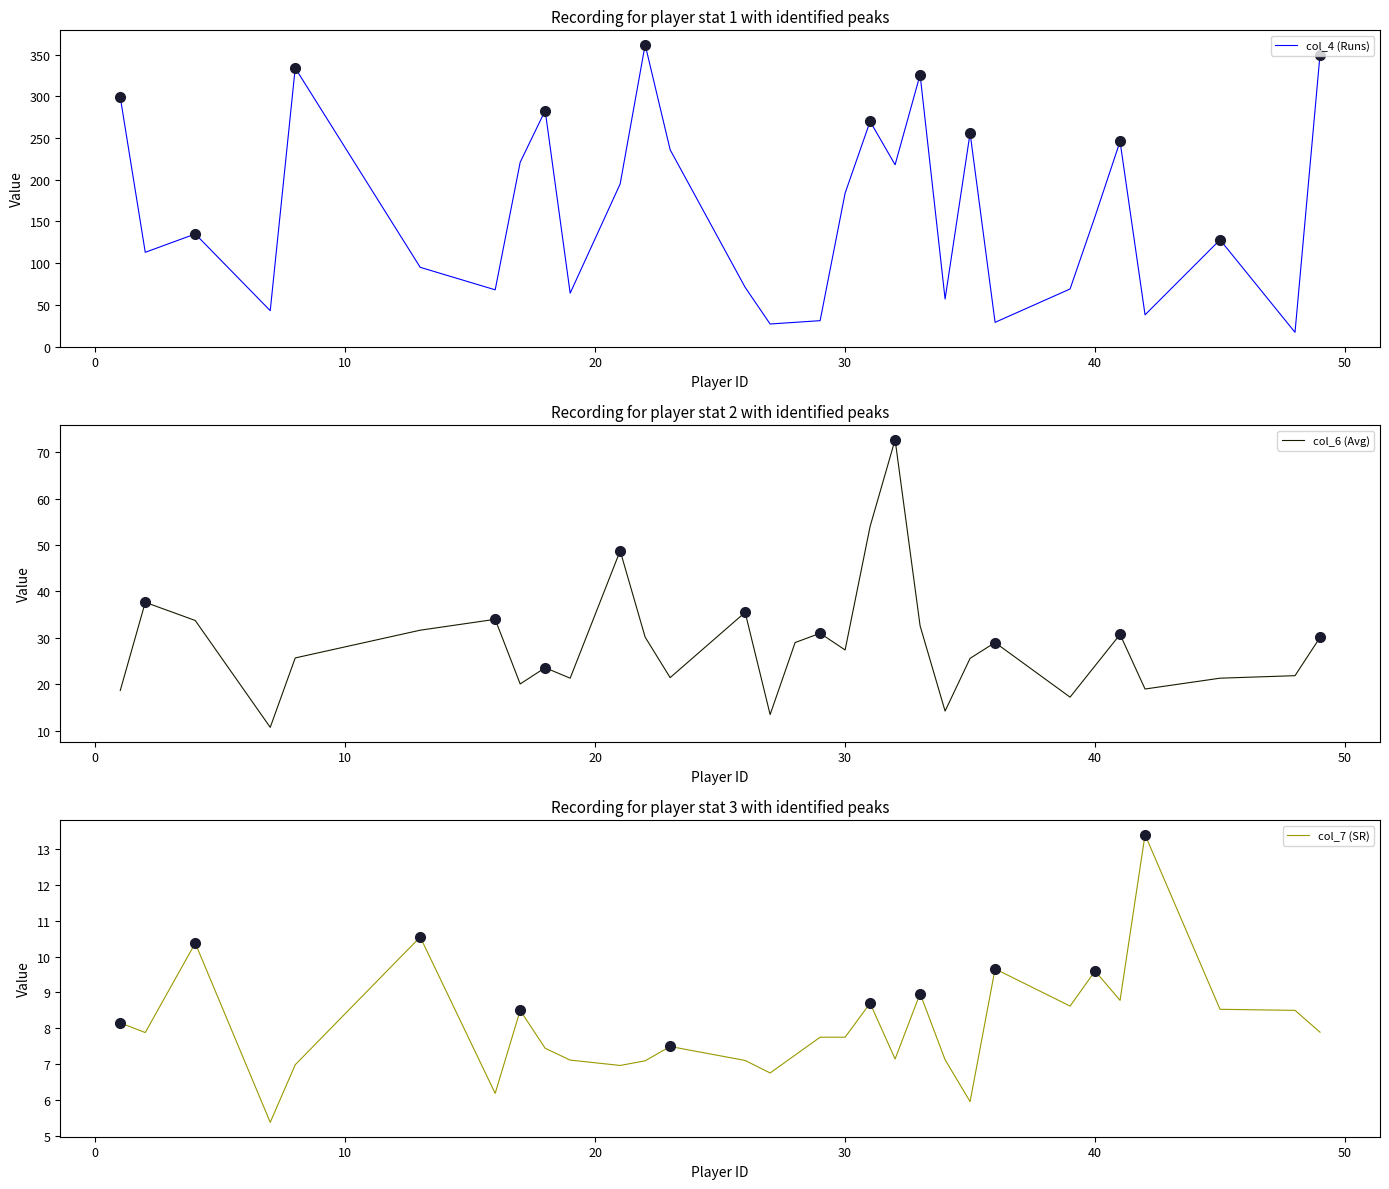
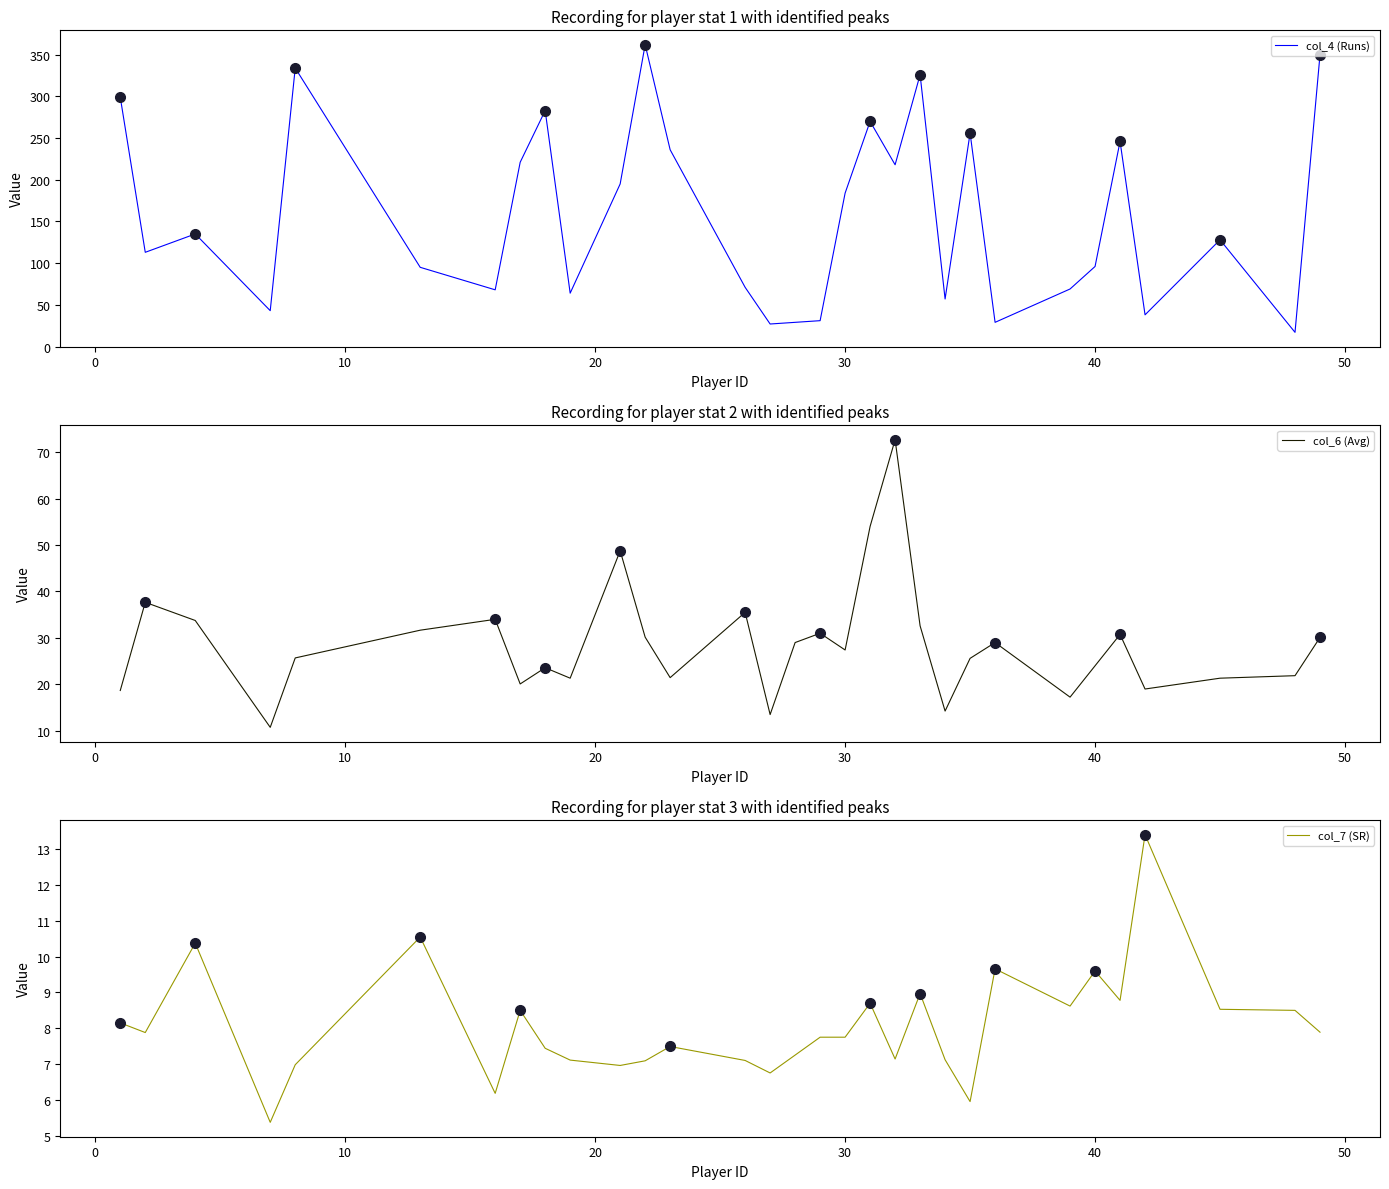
Recording for player stat 1 with identified peaks, col_4 (Runs), 40: 160 -> 100
